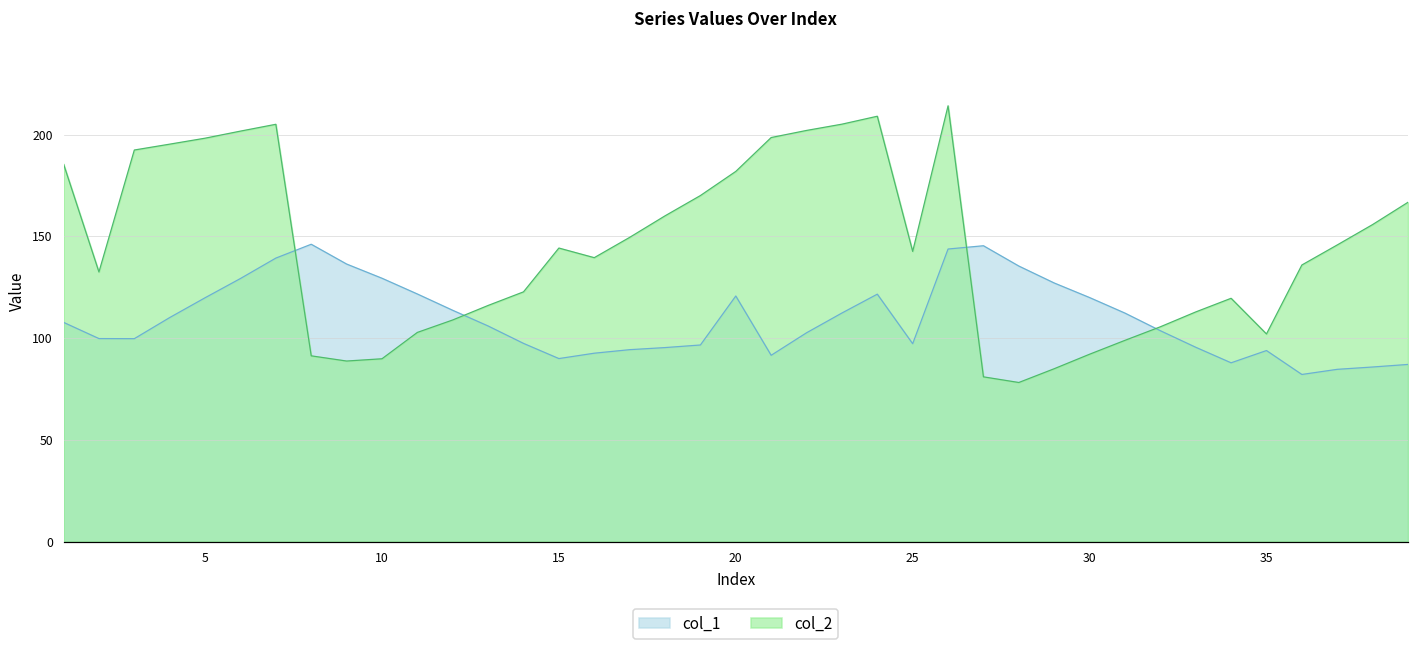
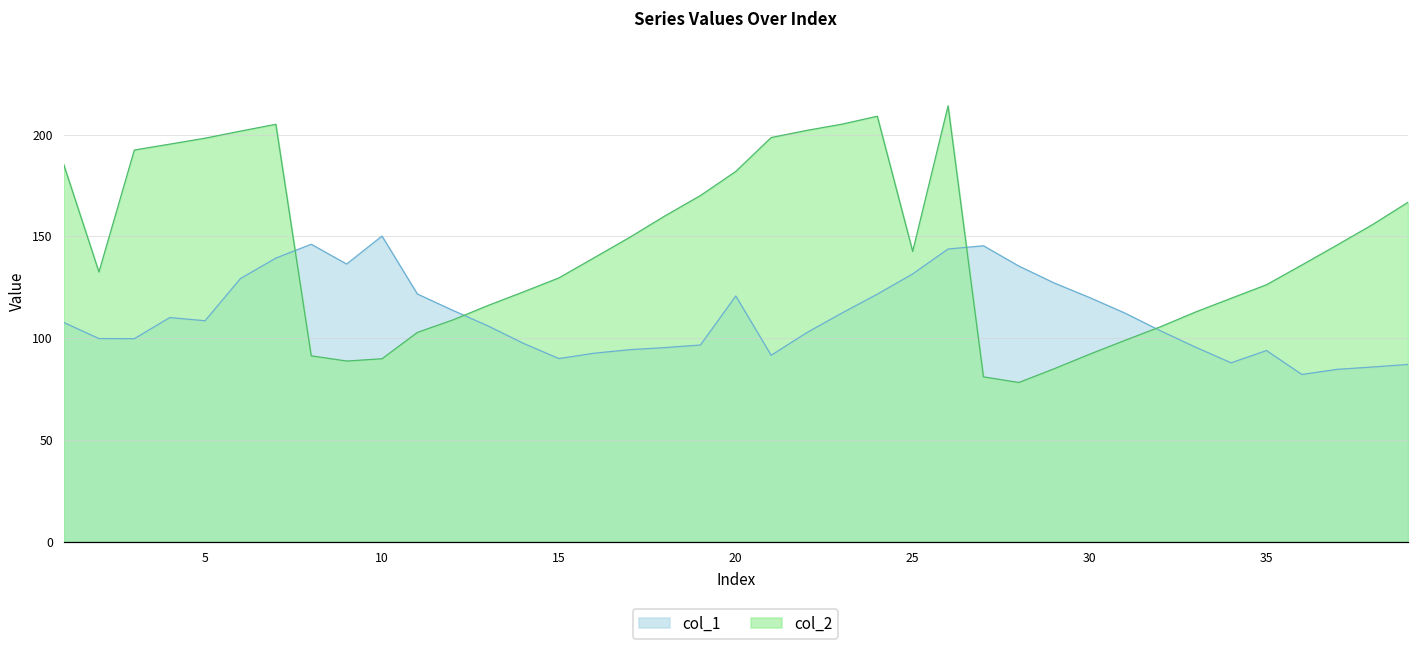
col_1, 5: 120 -> 109
col_1, 10: 129 -> 150
col_2, 15: 144 -> 130
col_1, 25: 97 -> 132
col_2, 35: 102 -> 126
